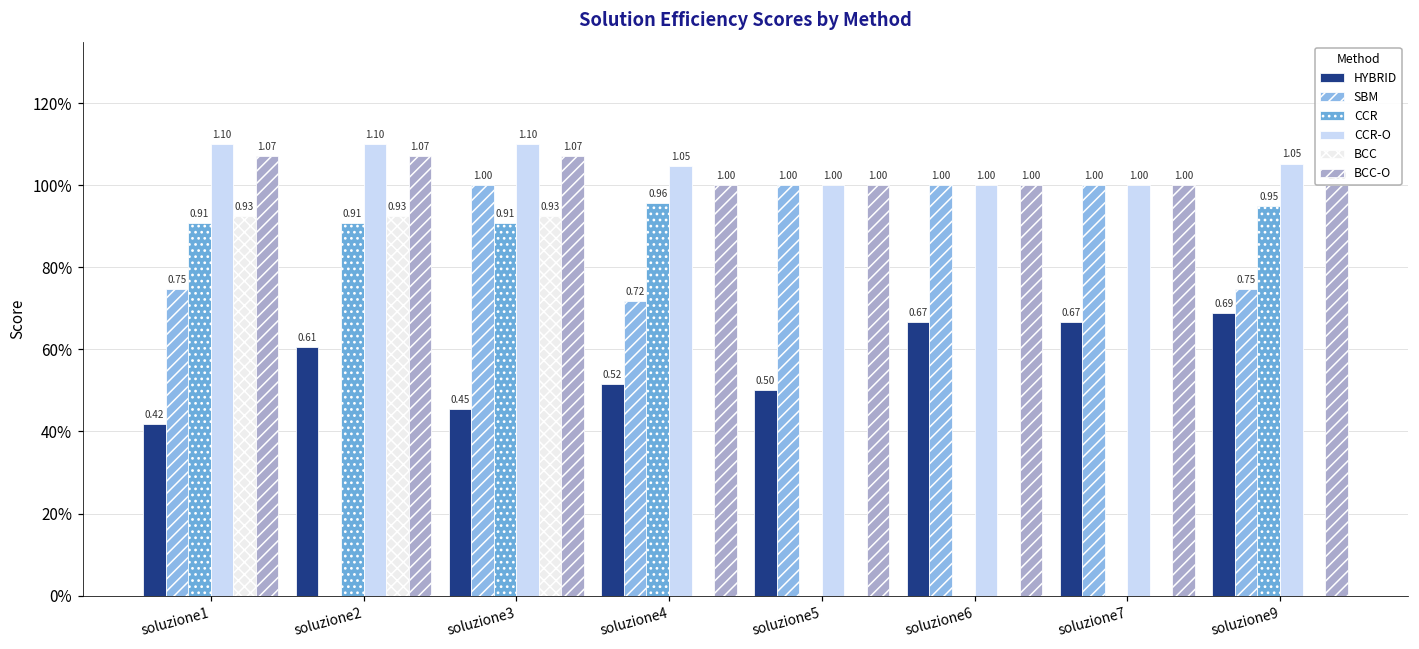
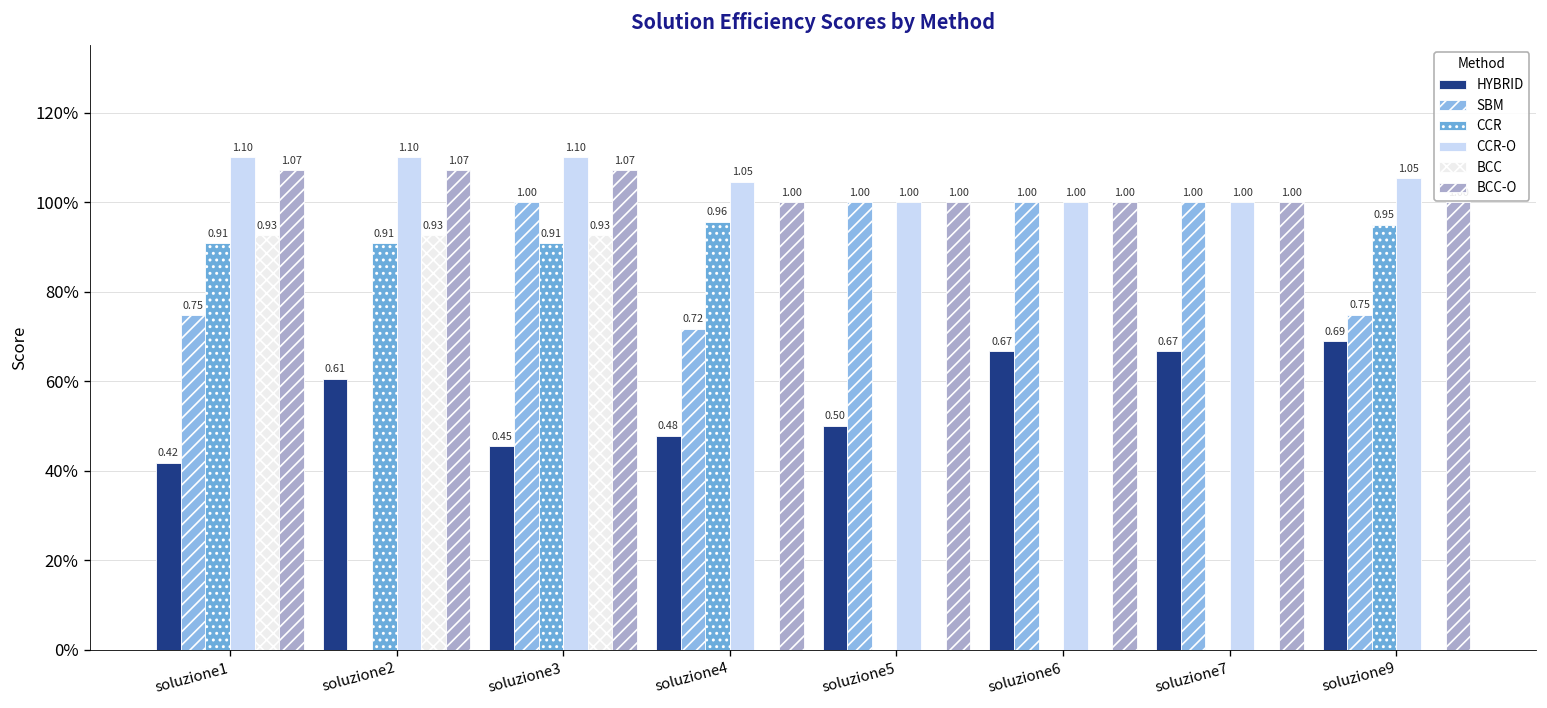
HYBRID, soluzione4: 0.52 -> 0.48
